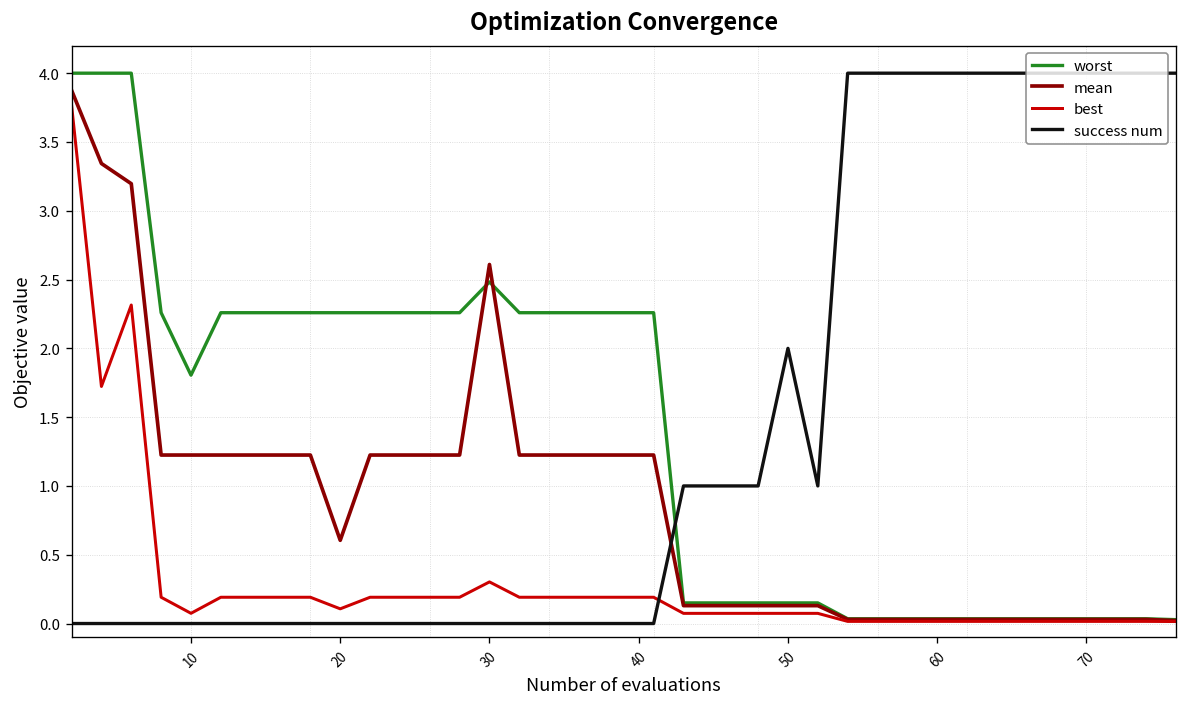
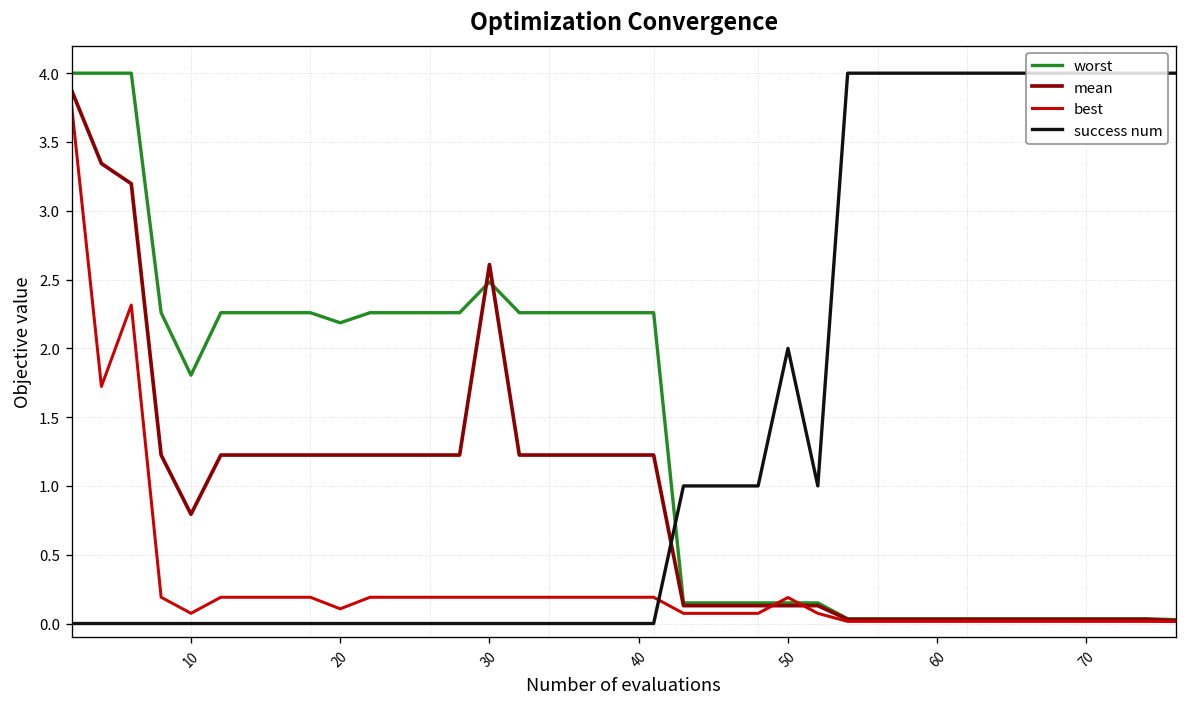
mean, 10: 1.22 -> 0.79
worst, 20: 2.26 -> 2.19
mean, 20: 0.60 -> 1.22
best, 30: 0.30 -> 0.19
best, 50: 0.07 -> 0.19
